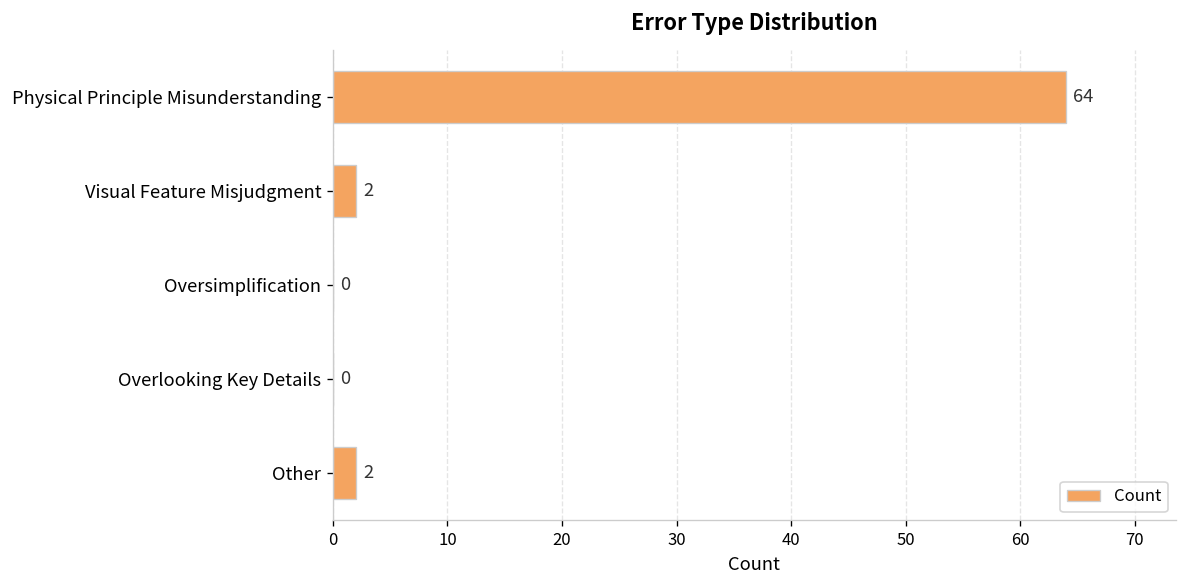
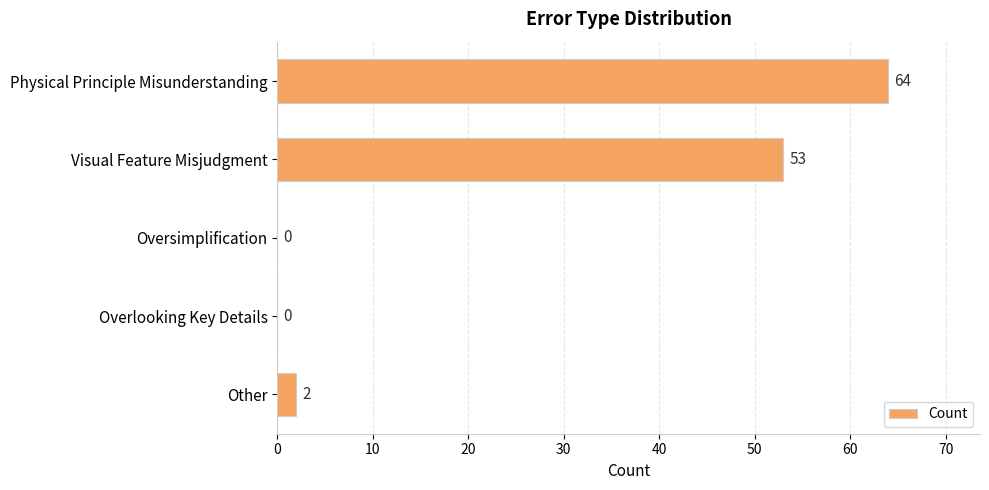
Visual Feature Misjudgment: 2 -> 53
